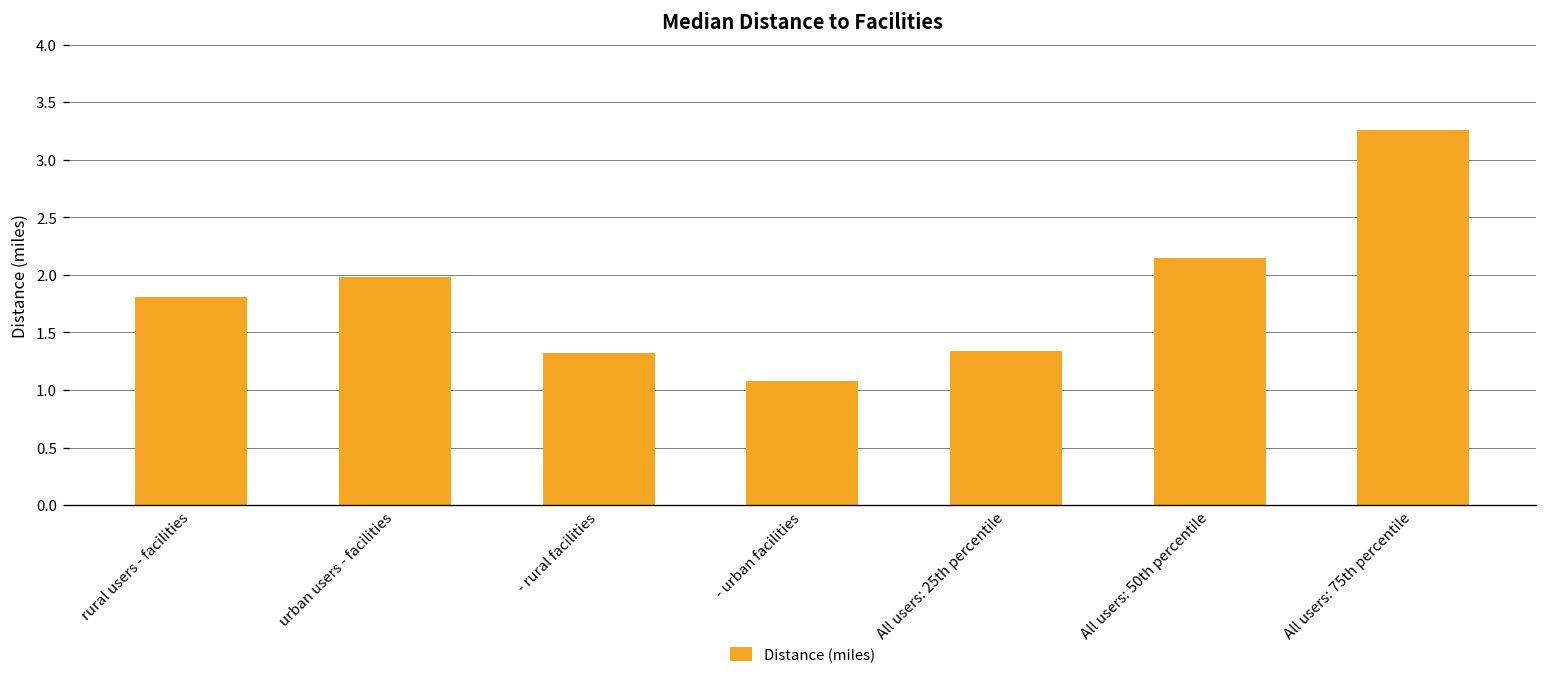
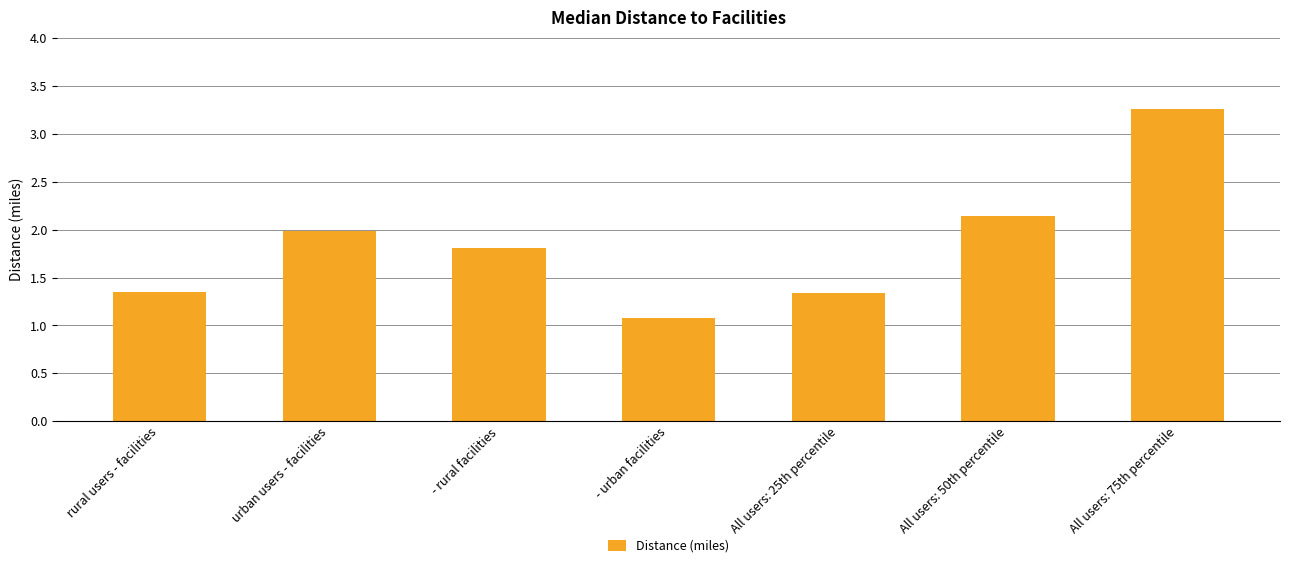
rural users - facilities: 1.8 -> 1.3
- rural facilities: 1.3 -> 1.8
